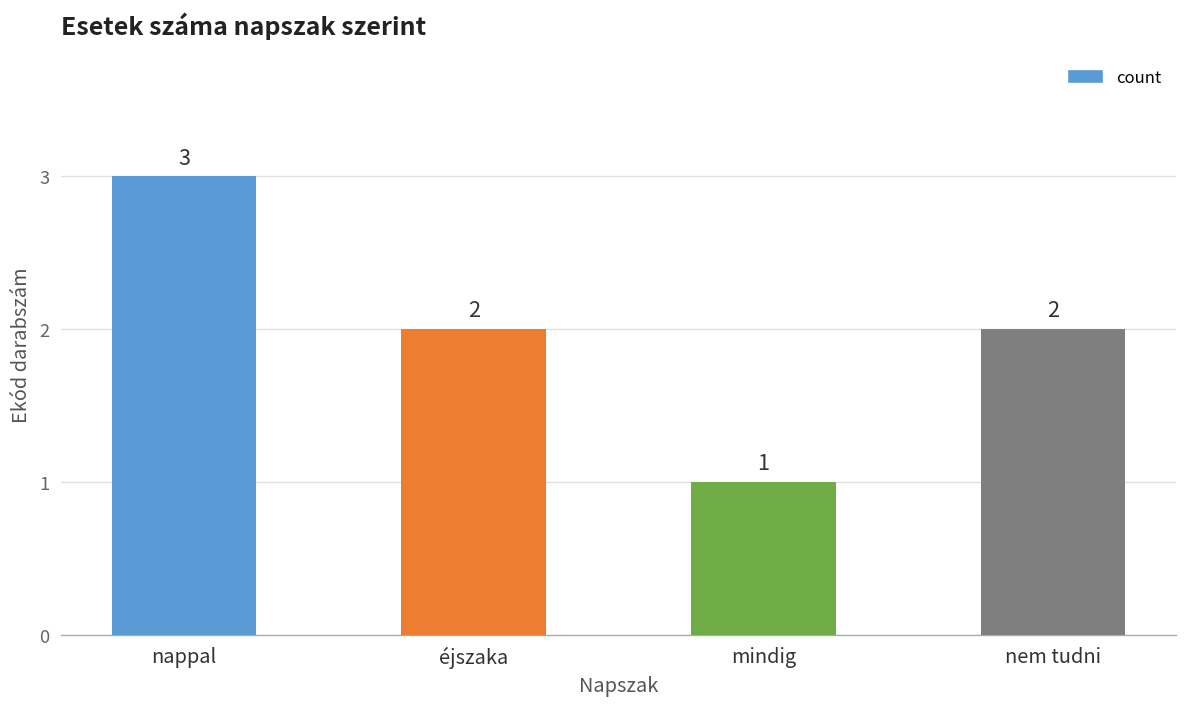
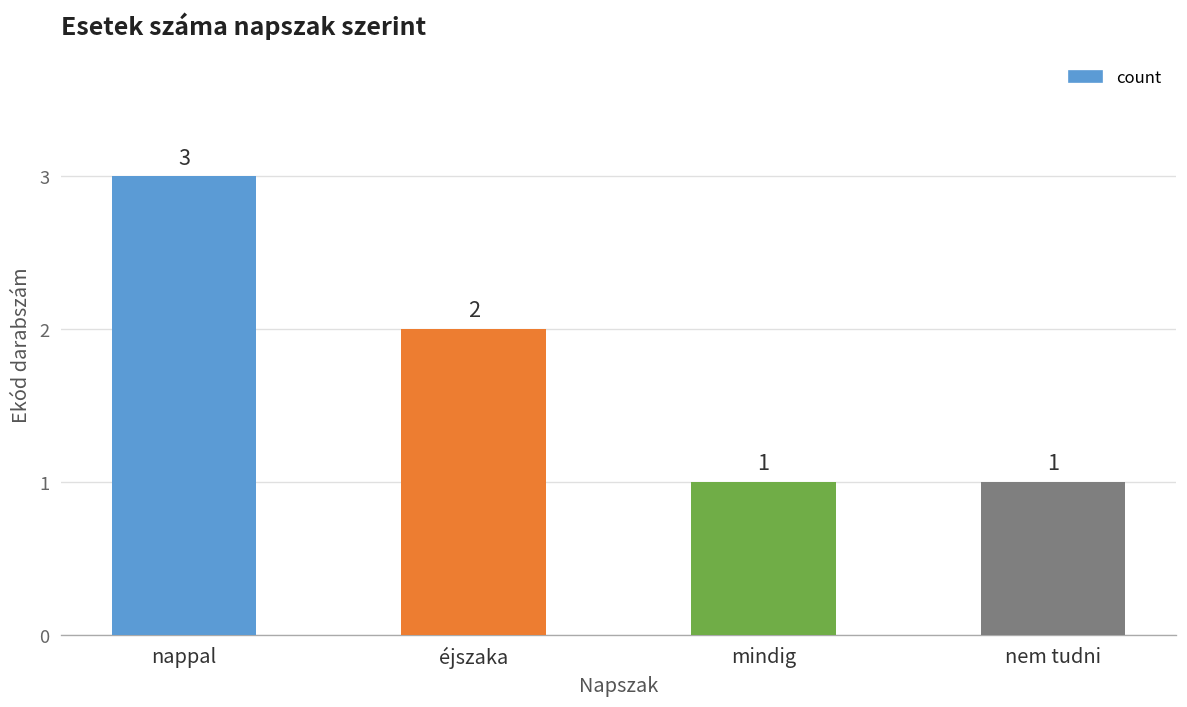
nem tudni: 2 -> 1
